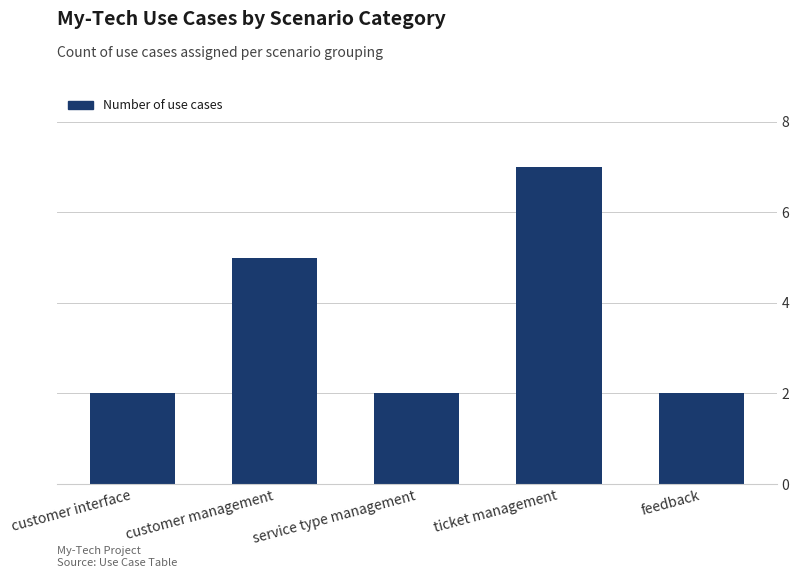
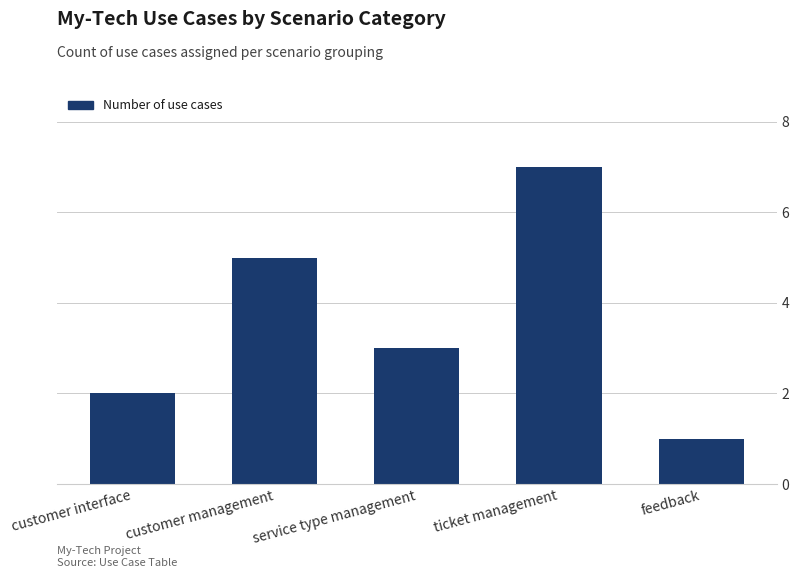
service type management: 2 -> 3
feedback: 2 -> 1
